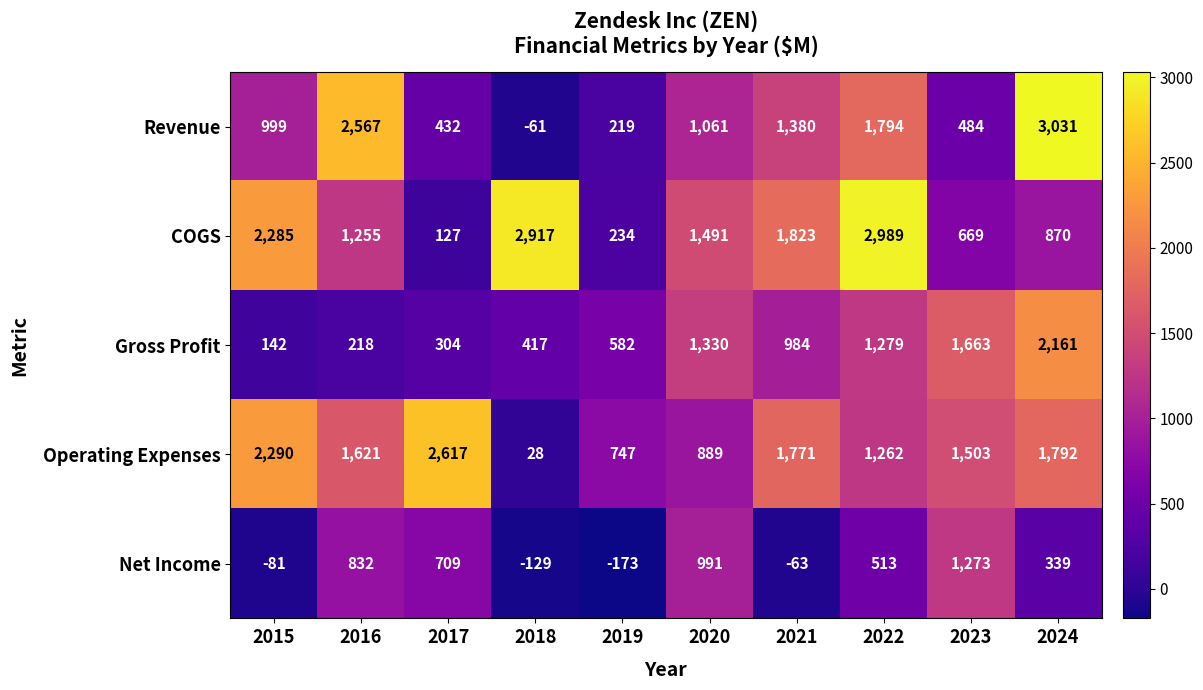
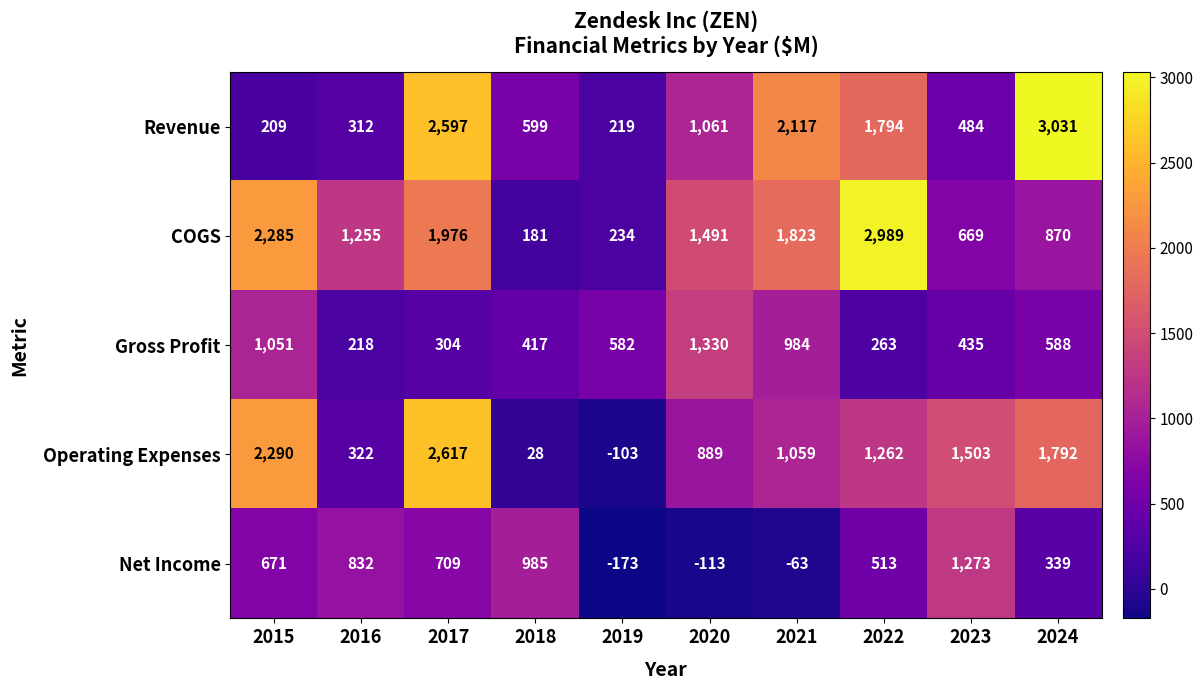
Revenue, 2015: 999 -> 209
Revenue, 2016: 2,567 -> 312
Revenue, 2017: 432 -> 2,597
Revenue, 2018: -61 -> 599
Revenue, 2021: 1,380 -> 2,117
COGS, 2017: 127 -> 1,976
COGS, 2018: 2,917 -> 181
Gross Profit, 2015: 142 -> 1,051
Gross Profit, 2022: 1,279 -> 263
Gross Profit, 2023: 1,663 -> 435
Gross Profit, 2024: 2,161 -> 588
Operating Expenses, 2016: 1,621 -> 322
Operating Expenses, 2019: 747 -> -103
Operating Expenses, 2021: 1,771 -> 1,059
Net Income, 2015: -81 -> 671
Net Income, 2018: -129 -> 985
Net Income, 2020: 991 -> -113
